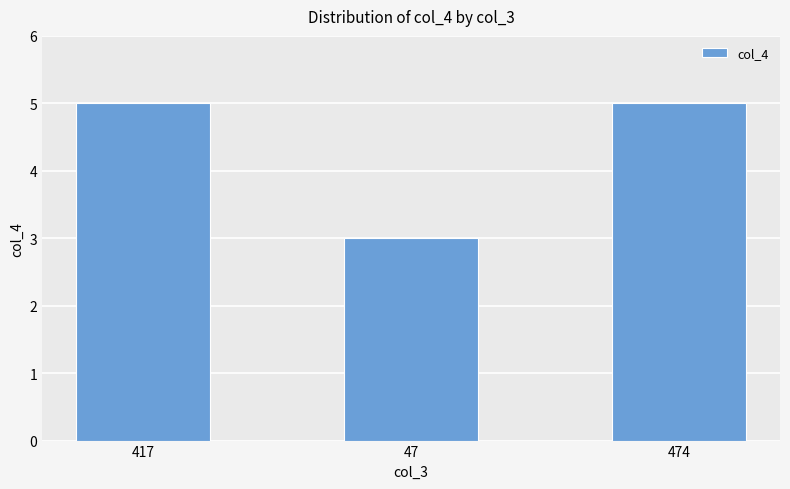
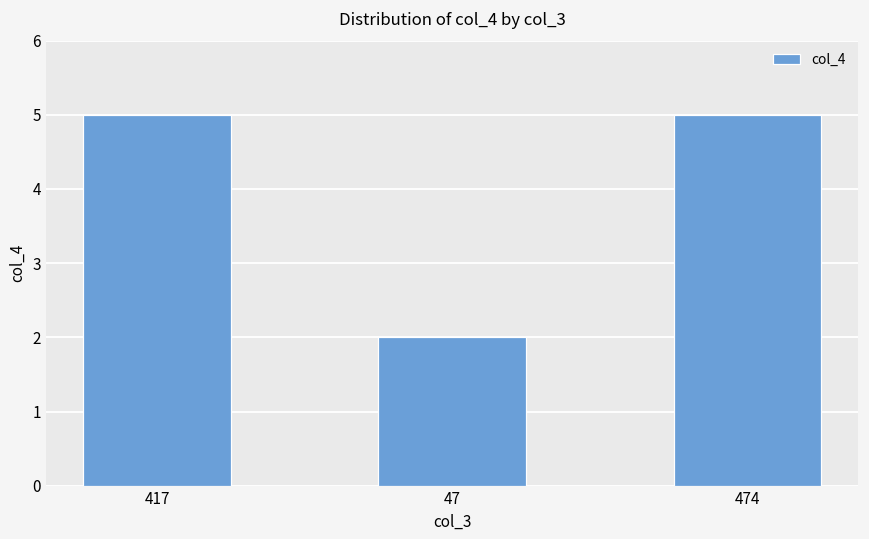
47: 3 -> 2
